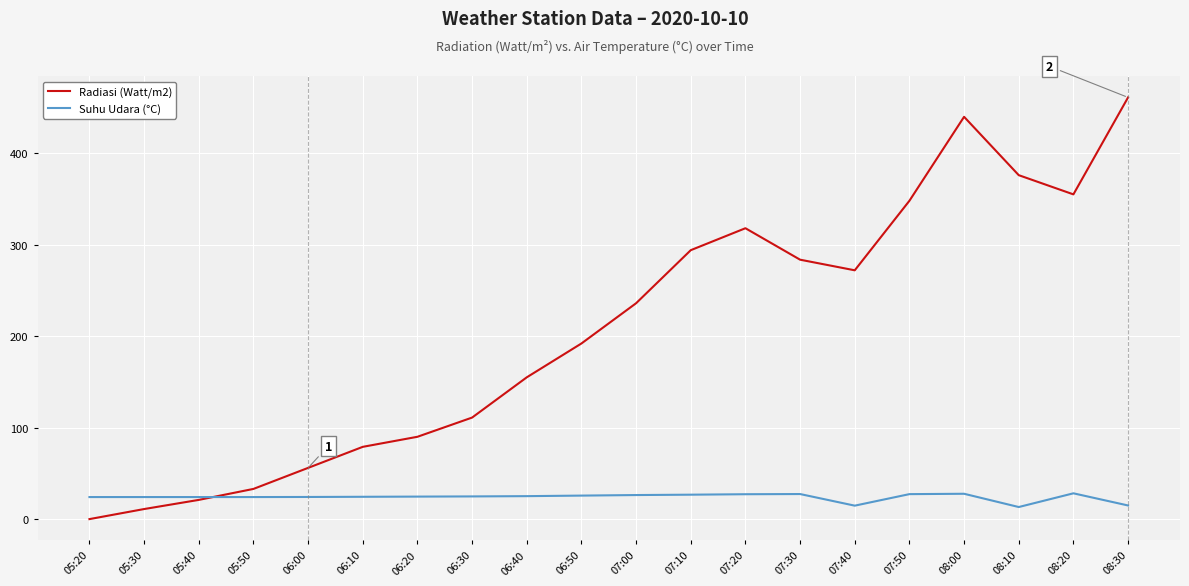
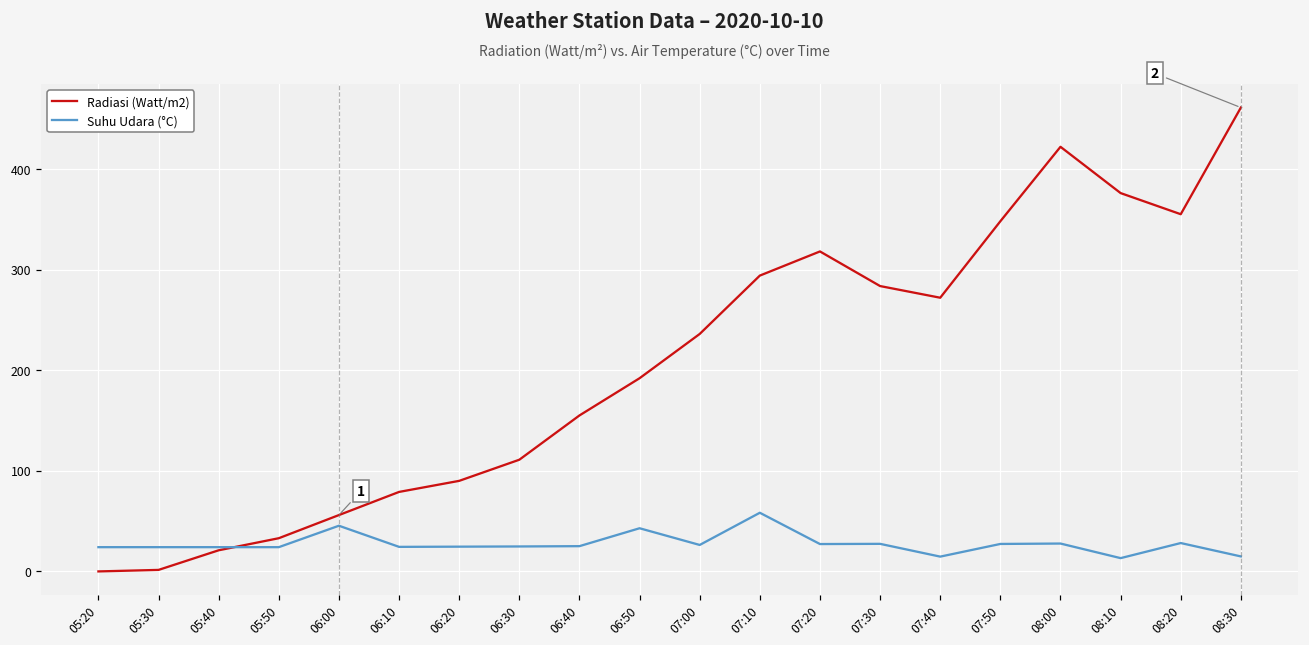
Radiasi (Watt/m2), 05:30: 10 -> 0
Suhu Udara (°C), 06:00: 20 -> 50
Suhu Udara (°C), 06:50: 30 -> 40
Suhu Udara (°C), 07:10: 30 -> 60
Radiasi (Watt/m2), 08:00: 440 -> 420
